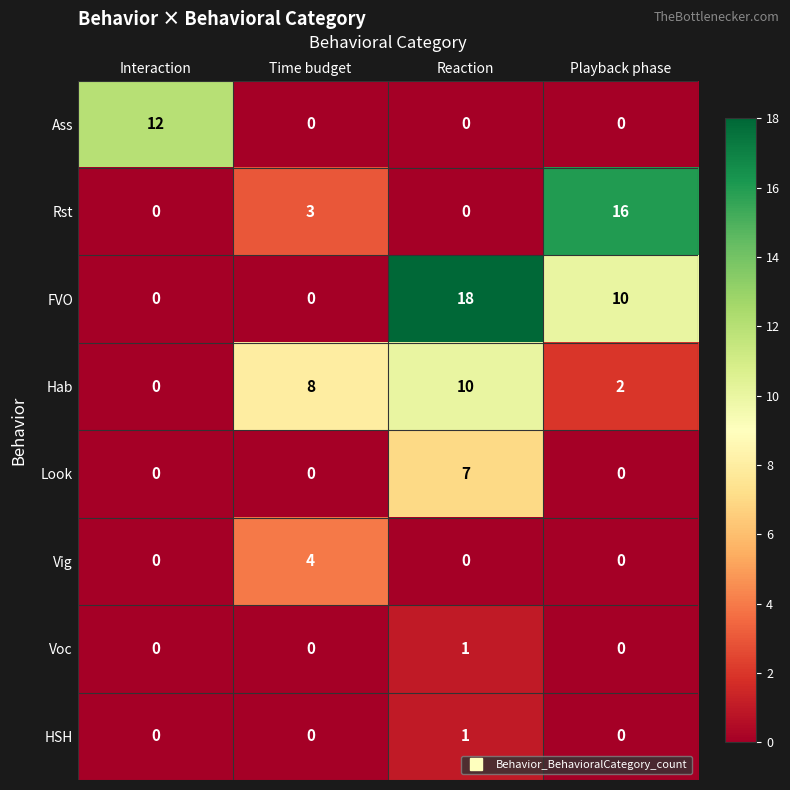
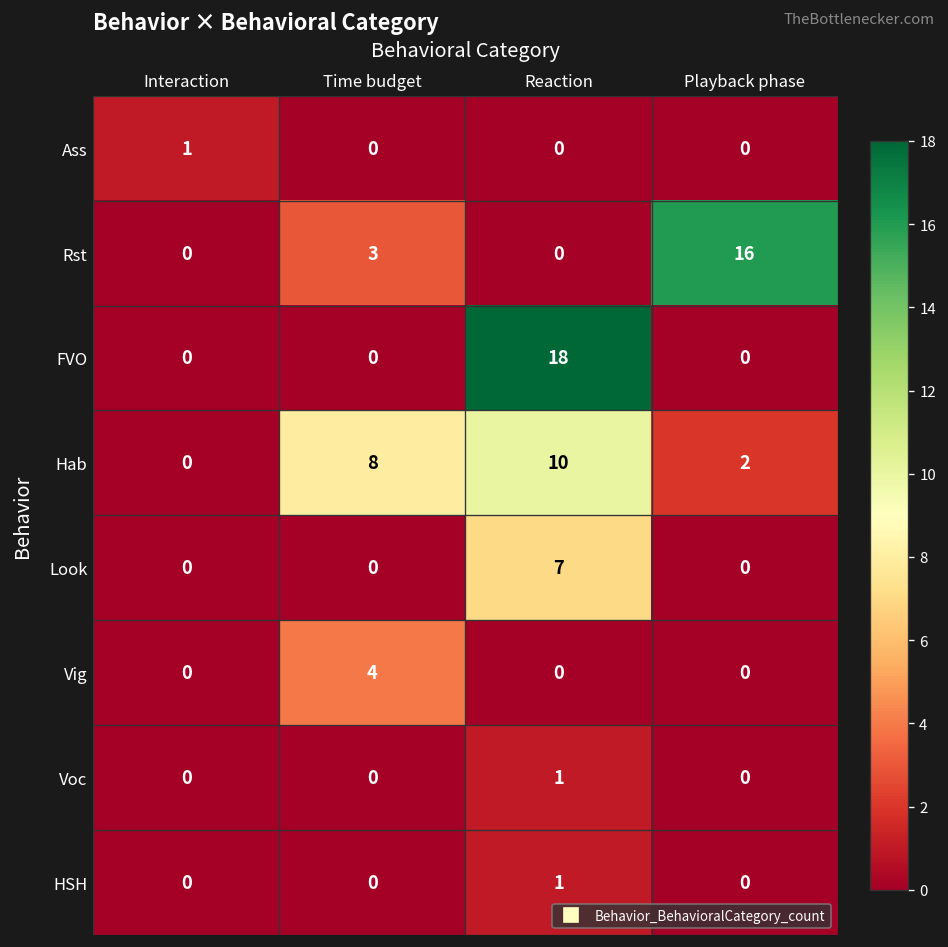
Ass, Interaction: 12 -> 1
FVO, Playback phase: 10 -> 0
